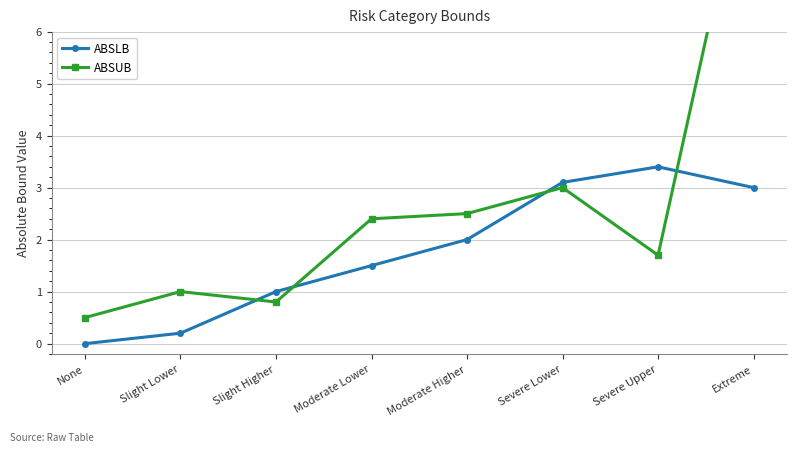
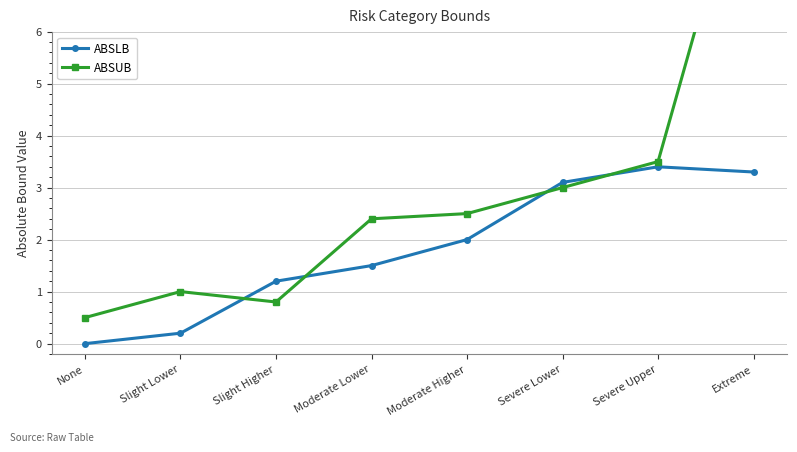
ABSLB, Slight Higher: 1.0 -> 1.2
ABSUB, Severe Upper: 1.7 -> 3.5
ABSLB, Extreme: 3.0 -> 3.3
